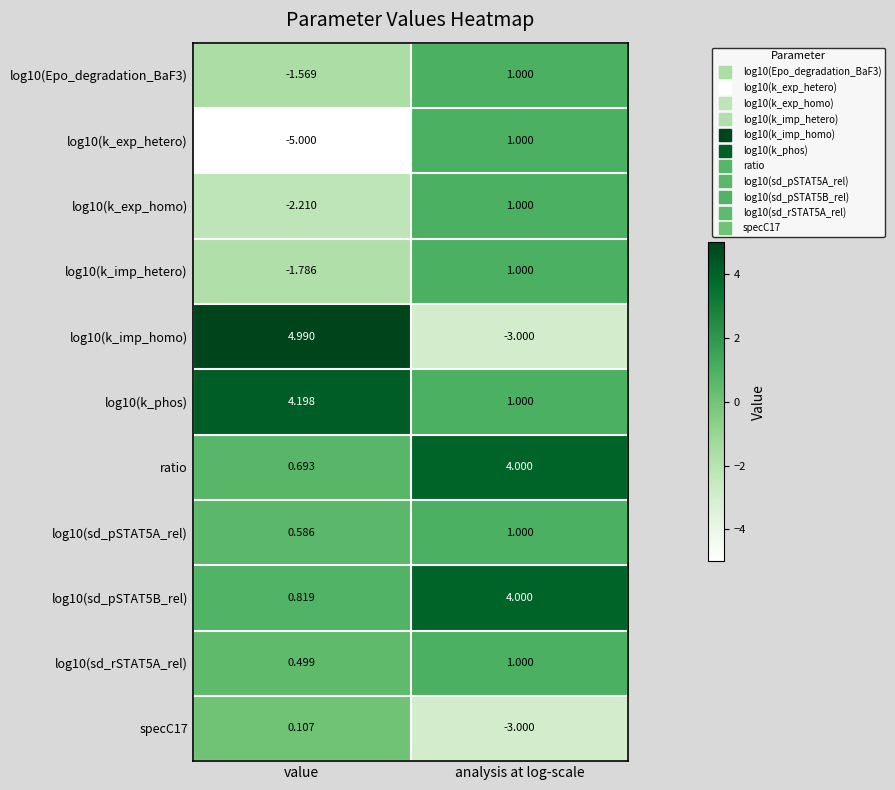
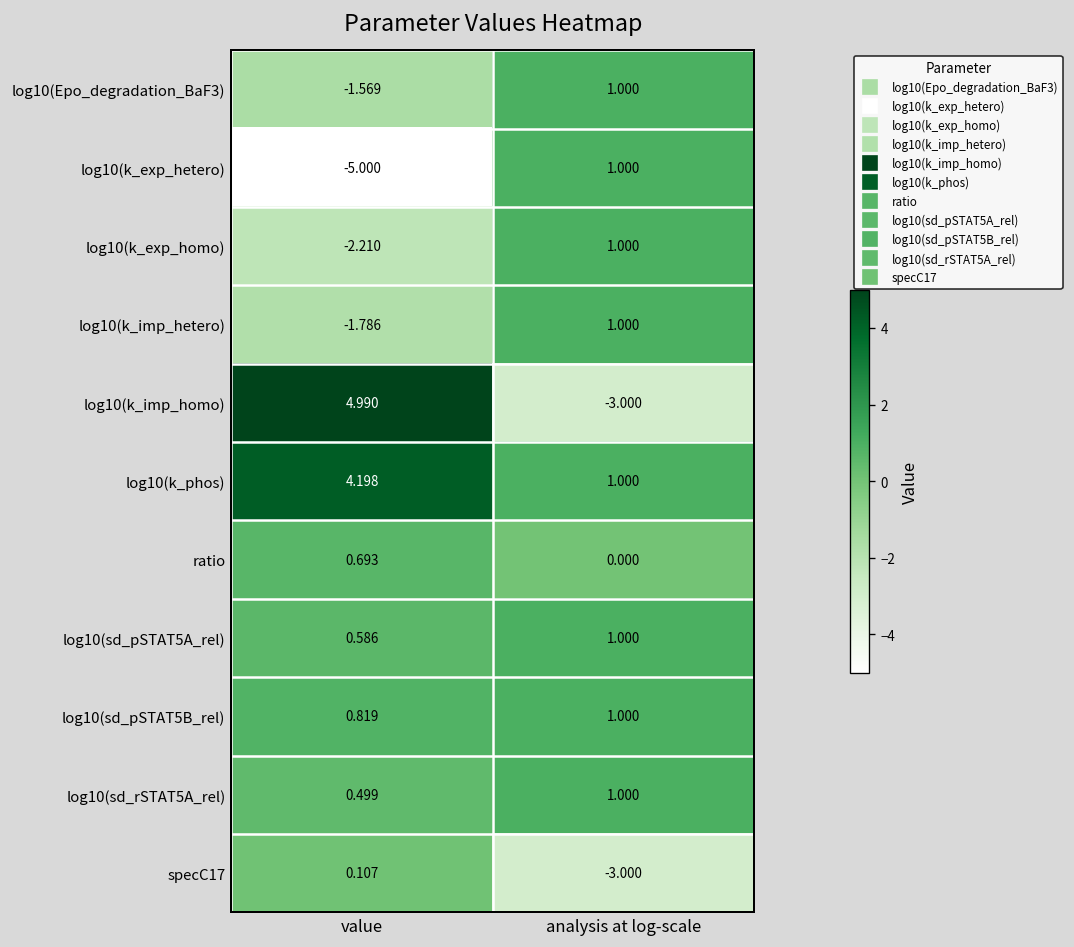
ratio, analysis at log-scale: 4.000 -> 0.000
log10(sd_pSTAT5B_rel), analysis at log-scale: 4.000 -> 1.000
